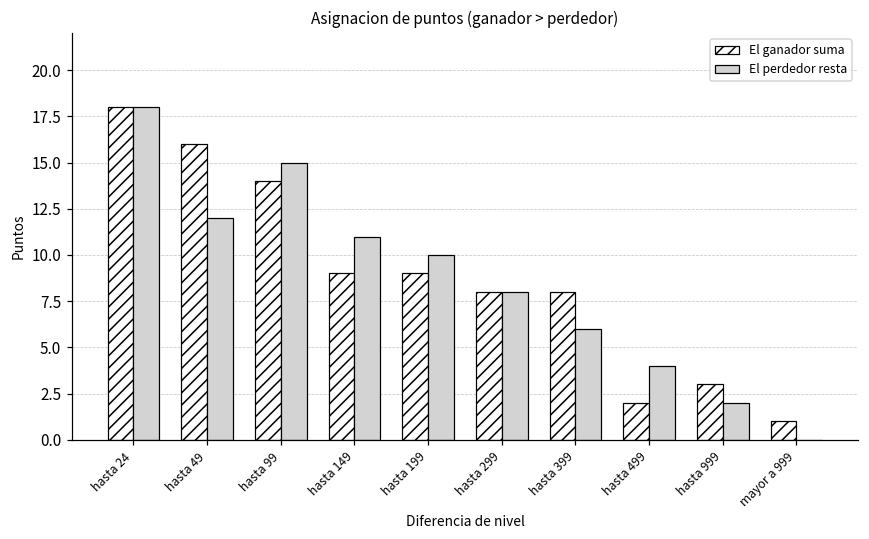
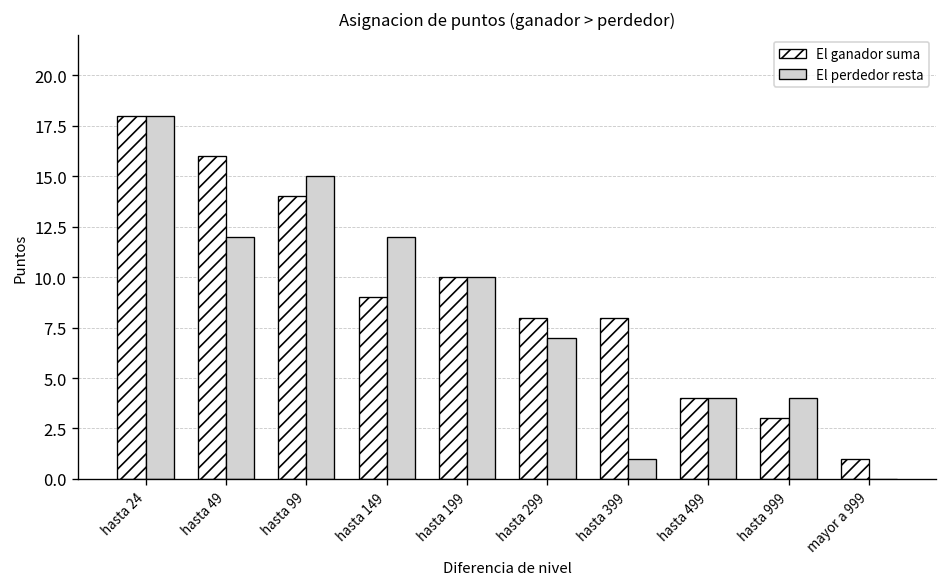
El perdedor resta, hasta 149: 11 -> 12
El ganador suma, hasta 199: 9 -> 10
El perdedor resta, hasta 299: 8 -> 7
El perdedor resta, hasta 399: 6 -> 1
El ganador suma, hasta 499: 2 -> 4
El perdedor resta, hasta 999: 2 -> 4
